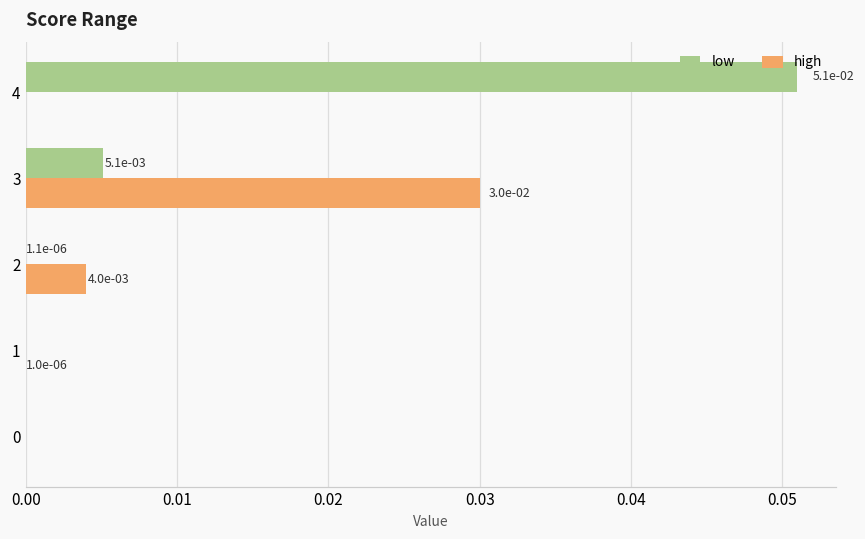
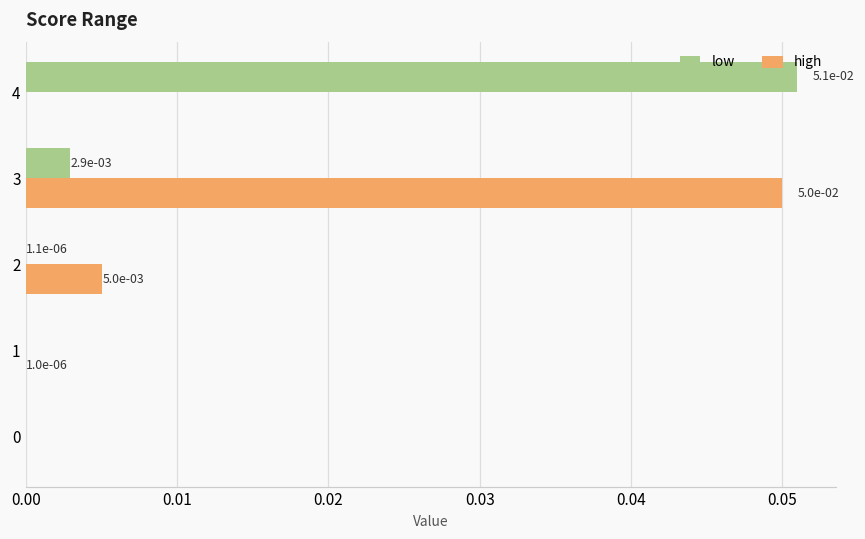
low, 3: 5.1e-03 -> 2.9e-03
high, 3: 3.0e-02 -> 5.0e-02
high, 2: 4.0e-03 -> 5.0e-03
